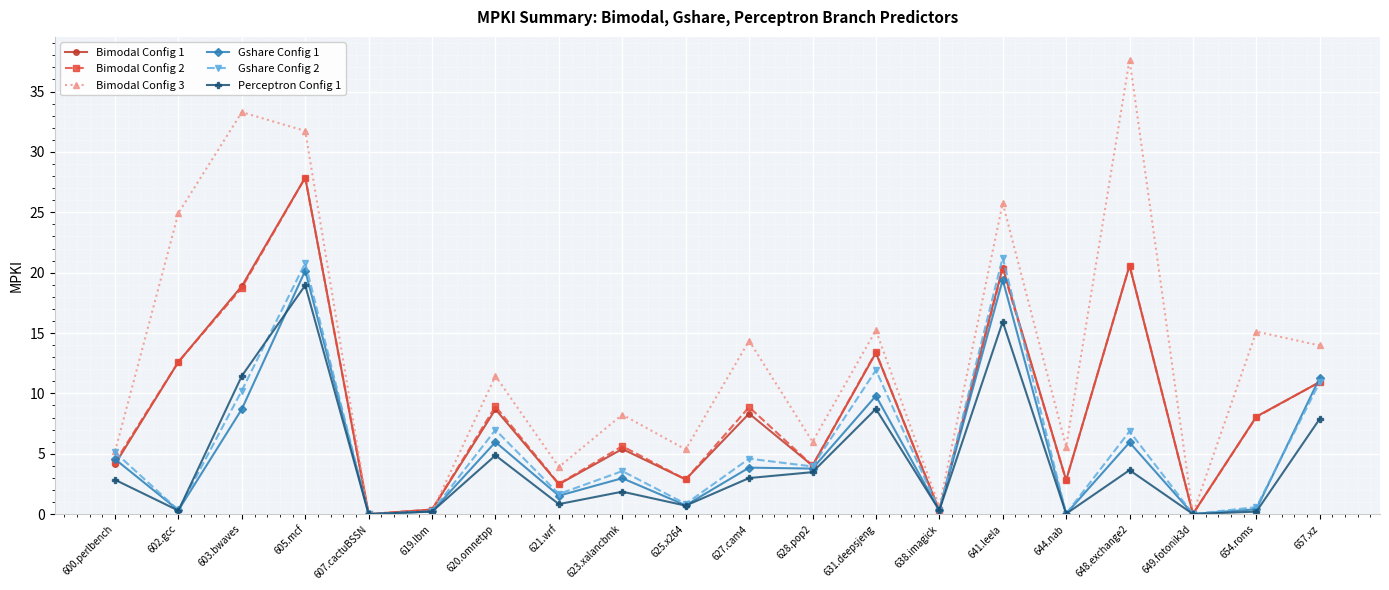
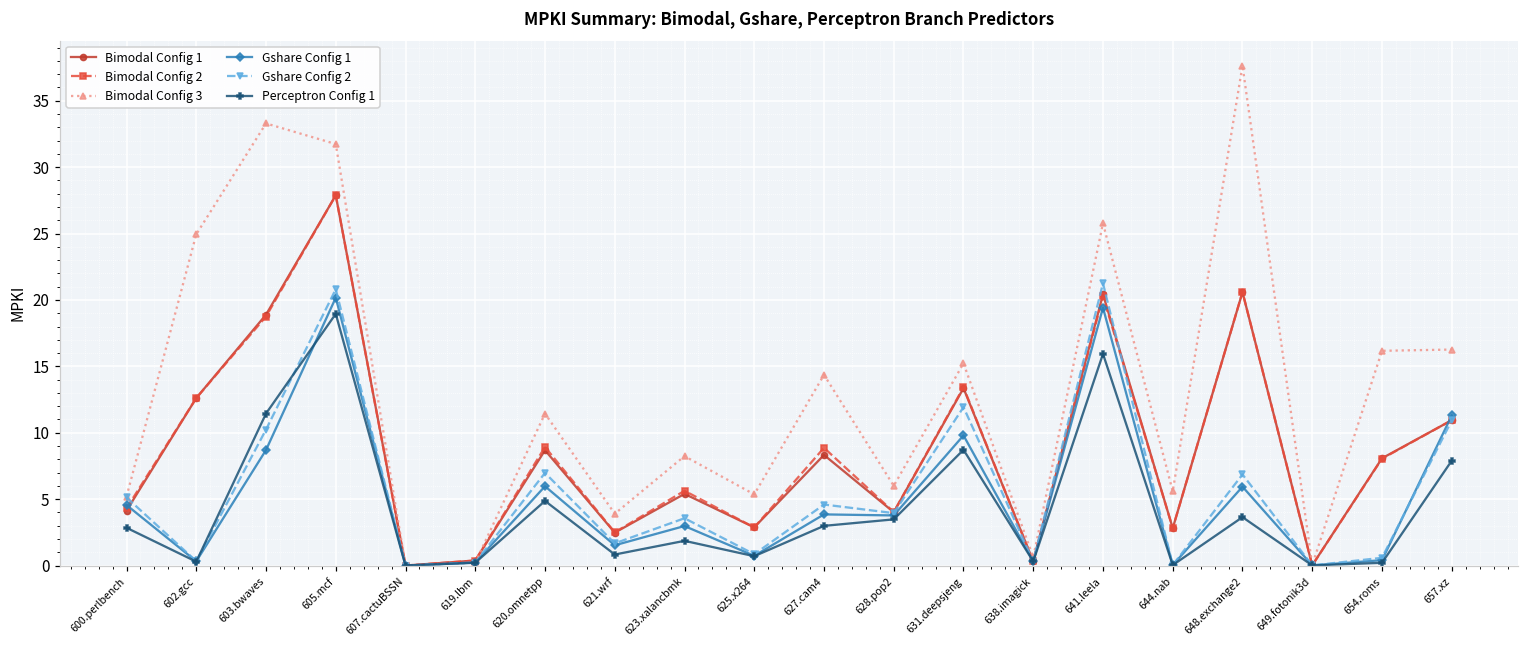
Bimodal Config 3, 654.roms: 15.1 -> 16.2
Bimodal Config 3, 657.xz: 14.0 -> 16.3
